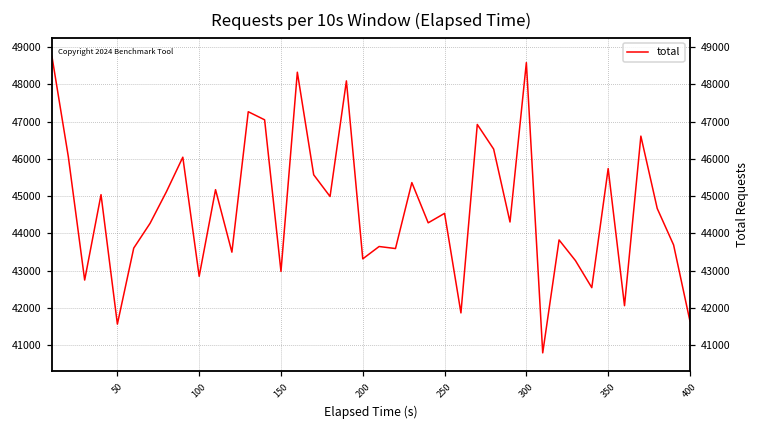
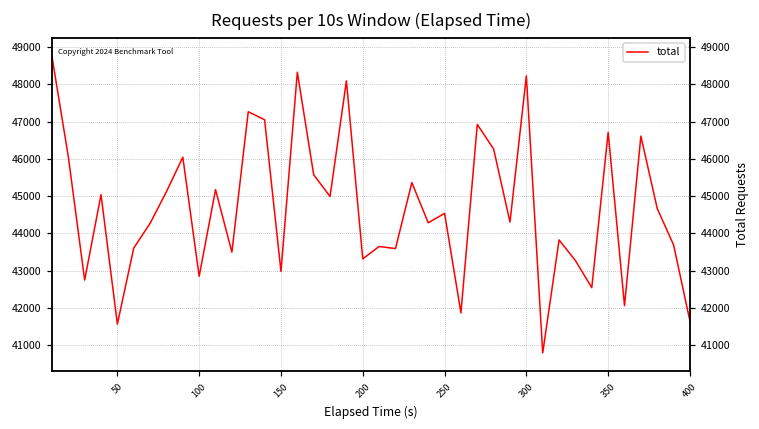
300: 48600 -> 48200
350: 45700 -> 46700
